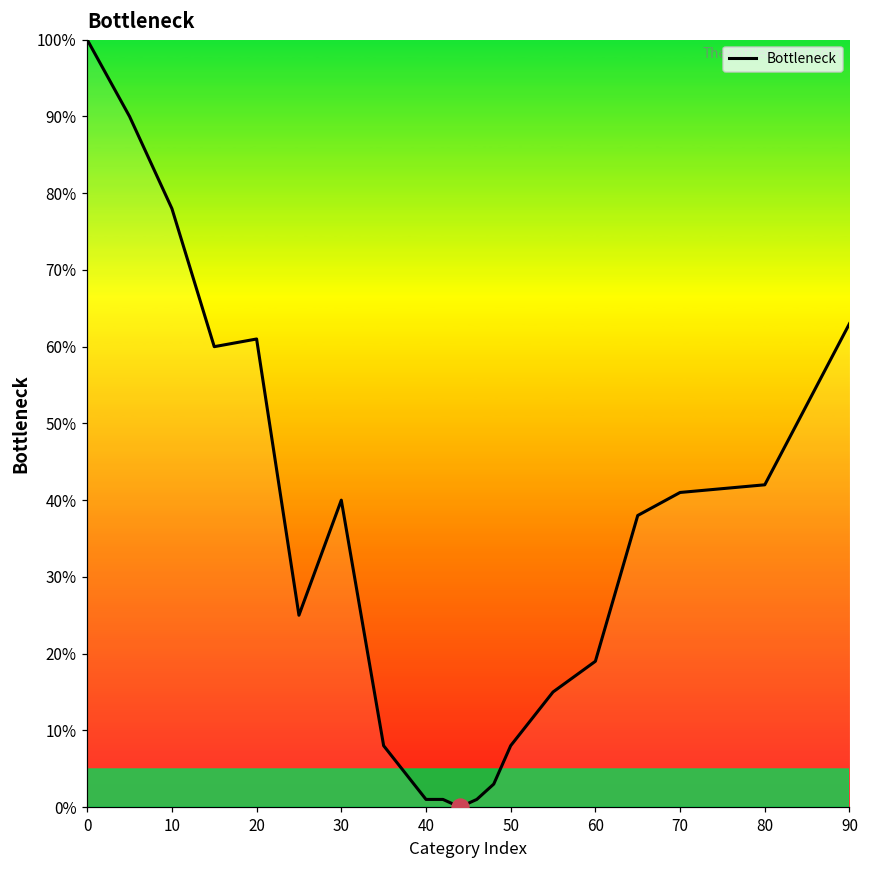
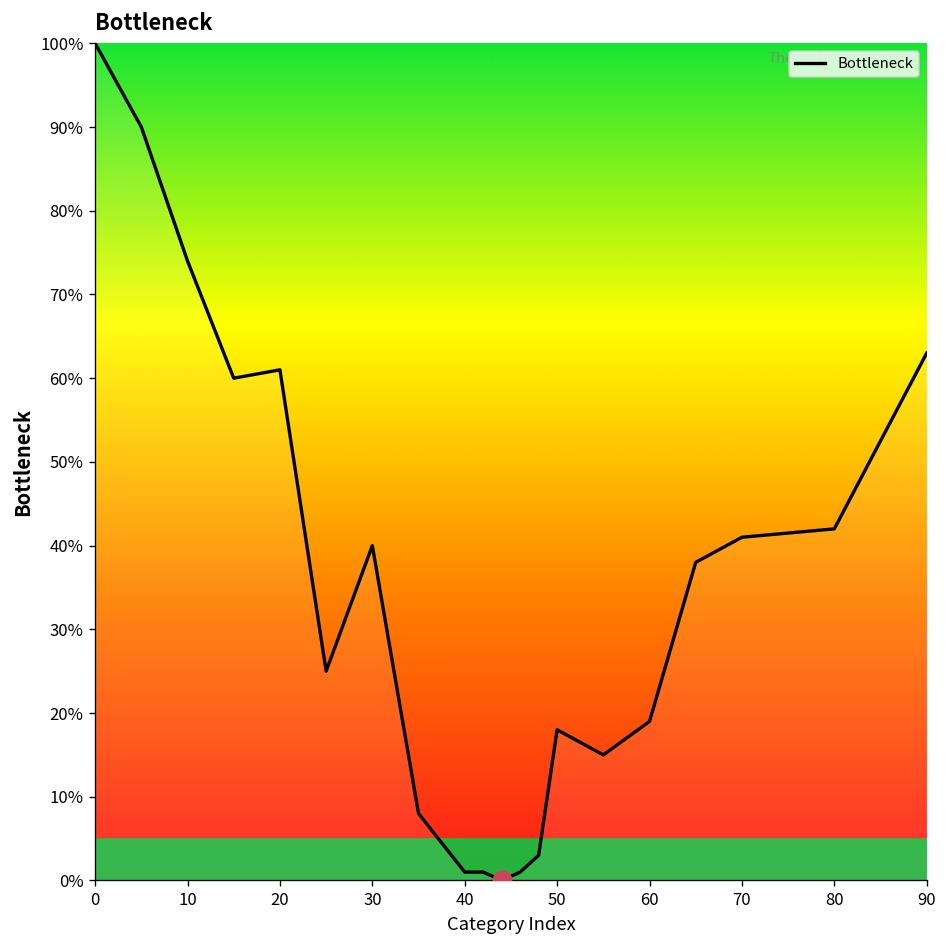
Bottleneck, 10: 78% -> 74%
Bottleneck, 50: 8% -> 18%
